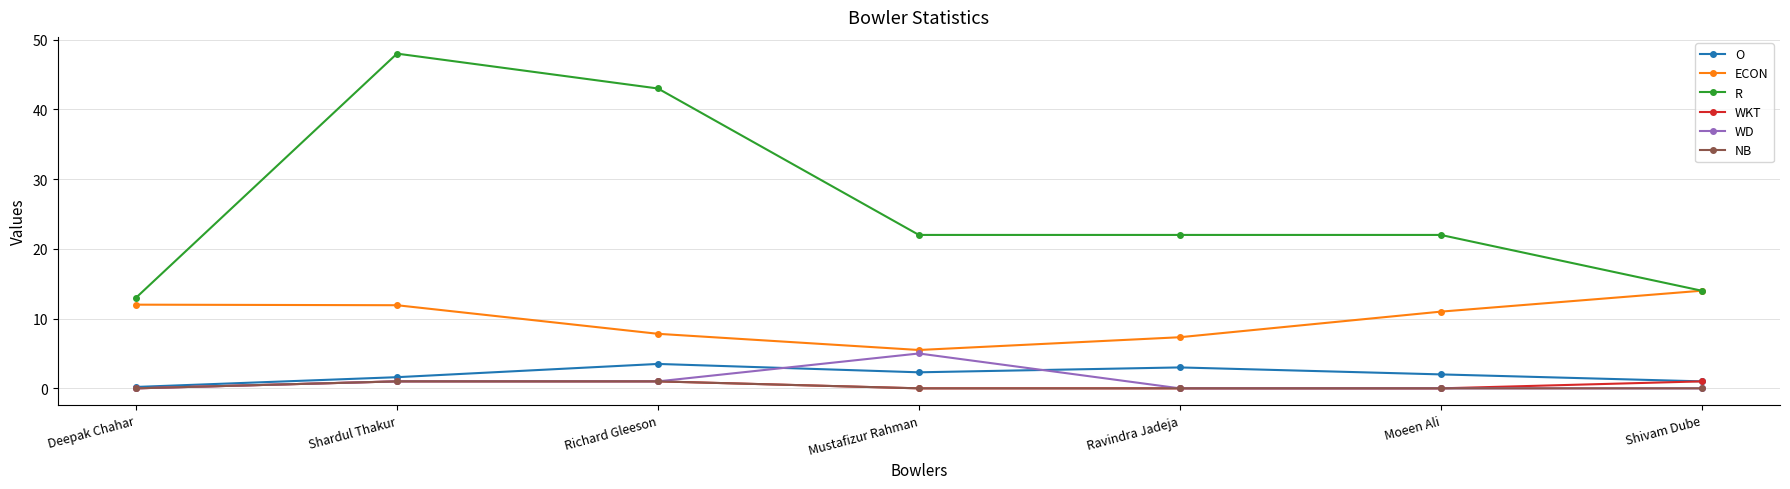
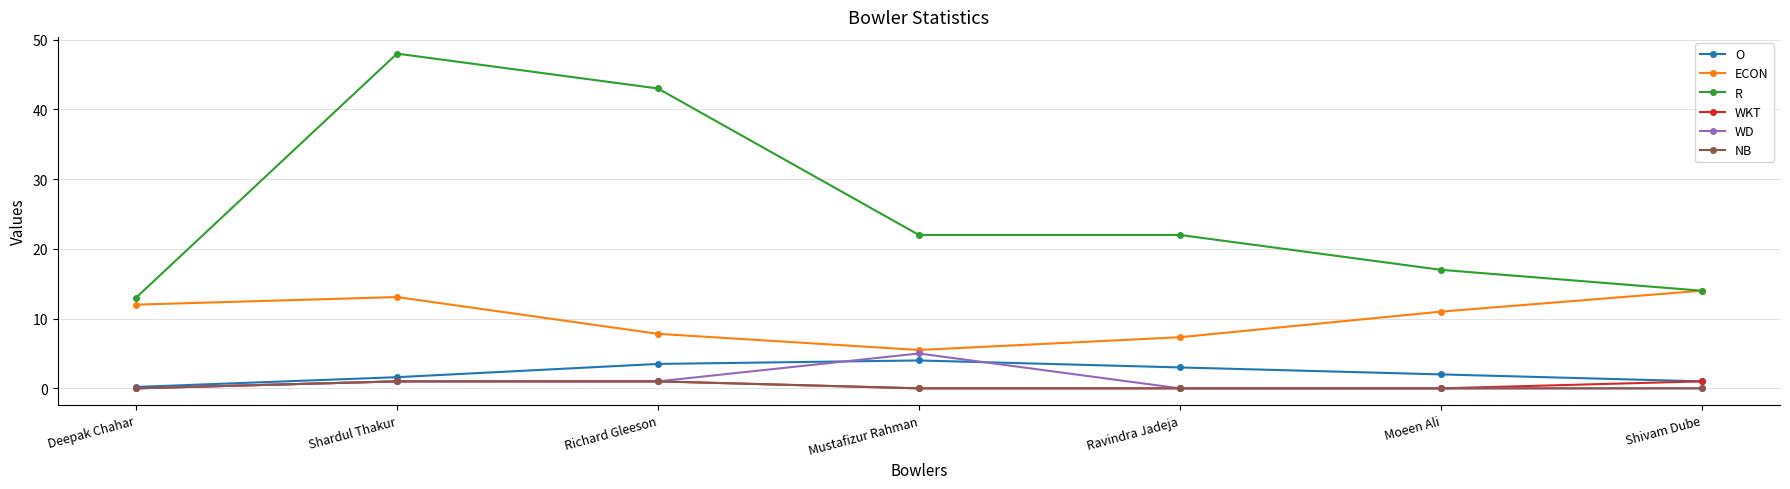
ECON, Shardul Thakur: 12 -> 13
O, Mustafizur Rahman: 2 -> 4
R, Moeen Ali: 22 -> 17
